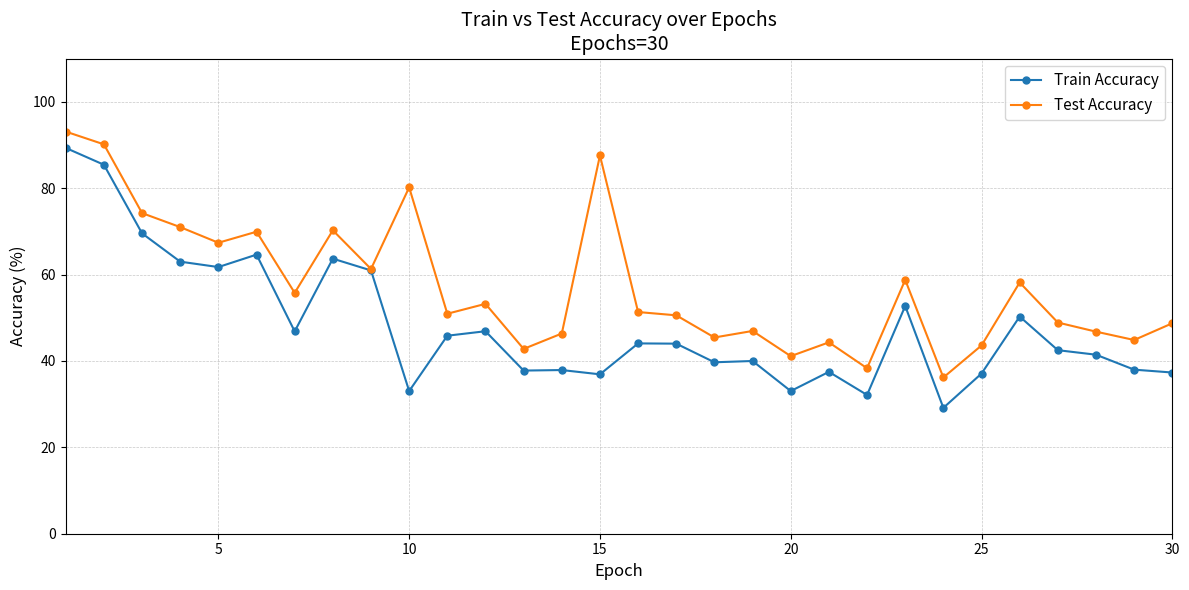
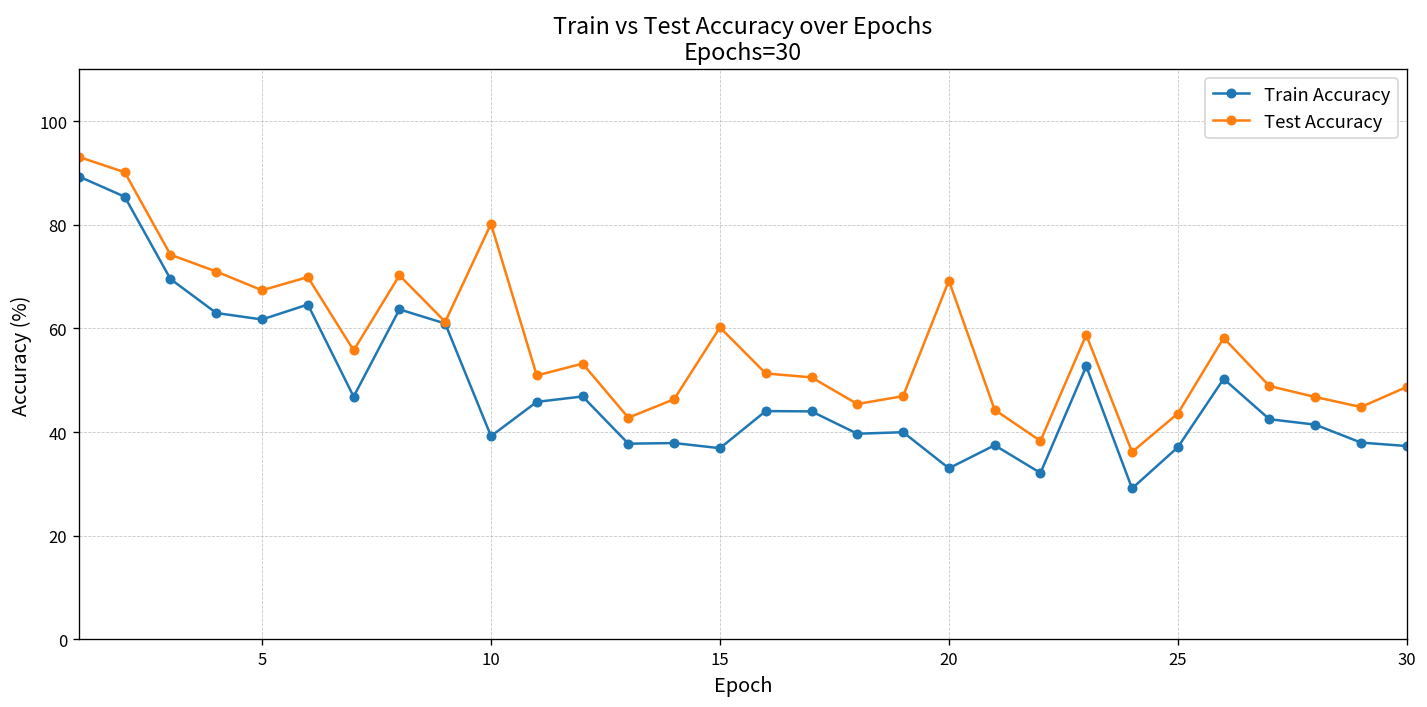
Train Accuracy, 10: 33 -> 39
Test Accuracy, 15: 88 -> 60
Test Accuracy, 20: 41 -> 69
